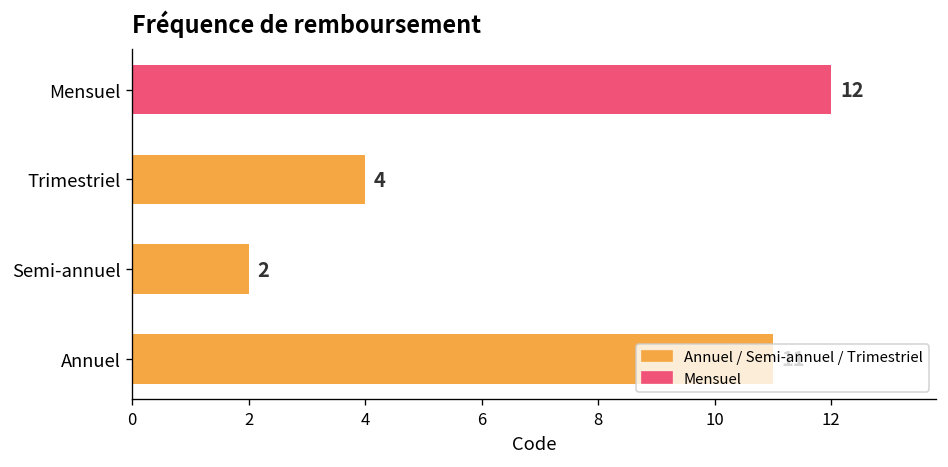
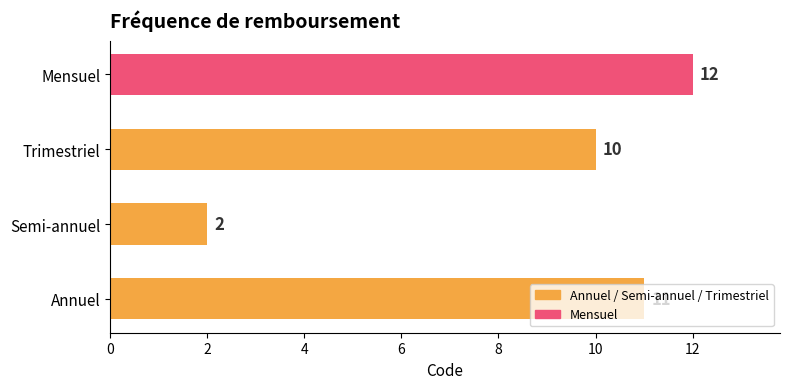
Trimestriel: 4 -> 10
